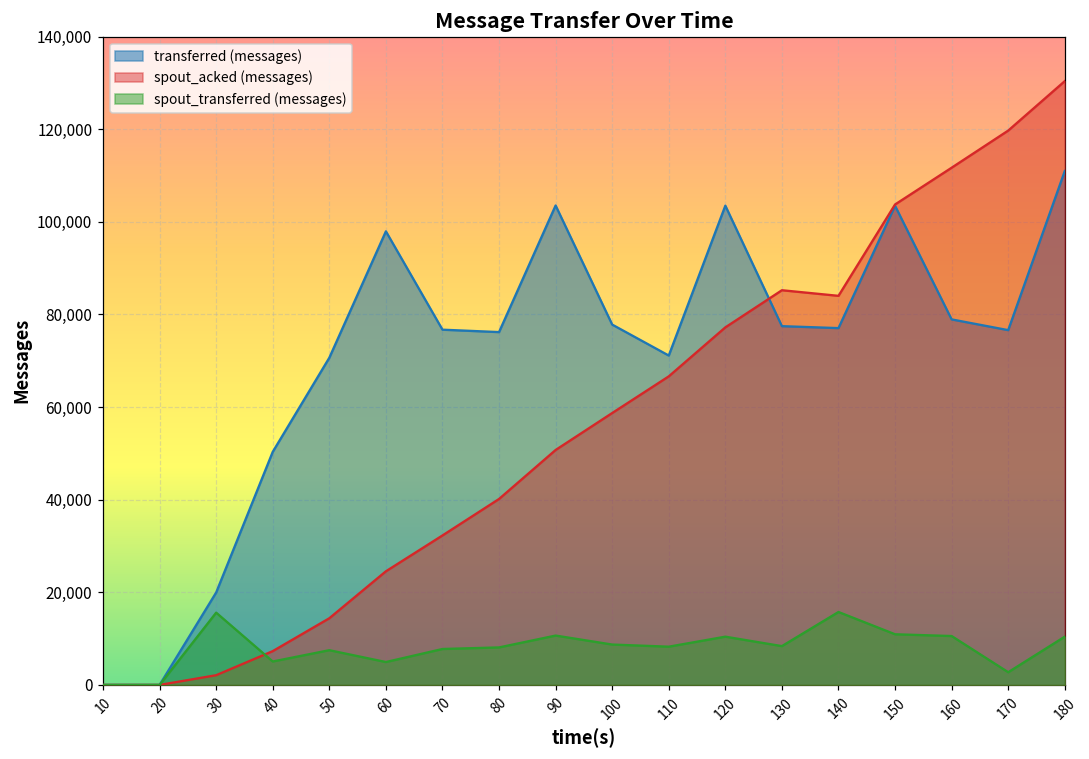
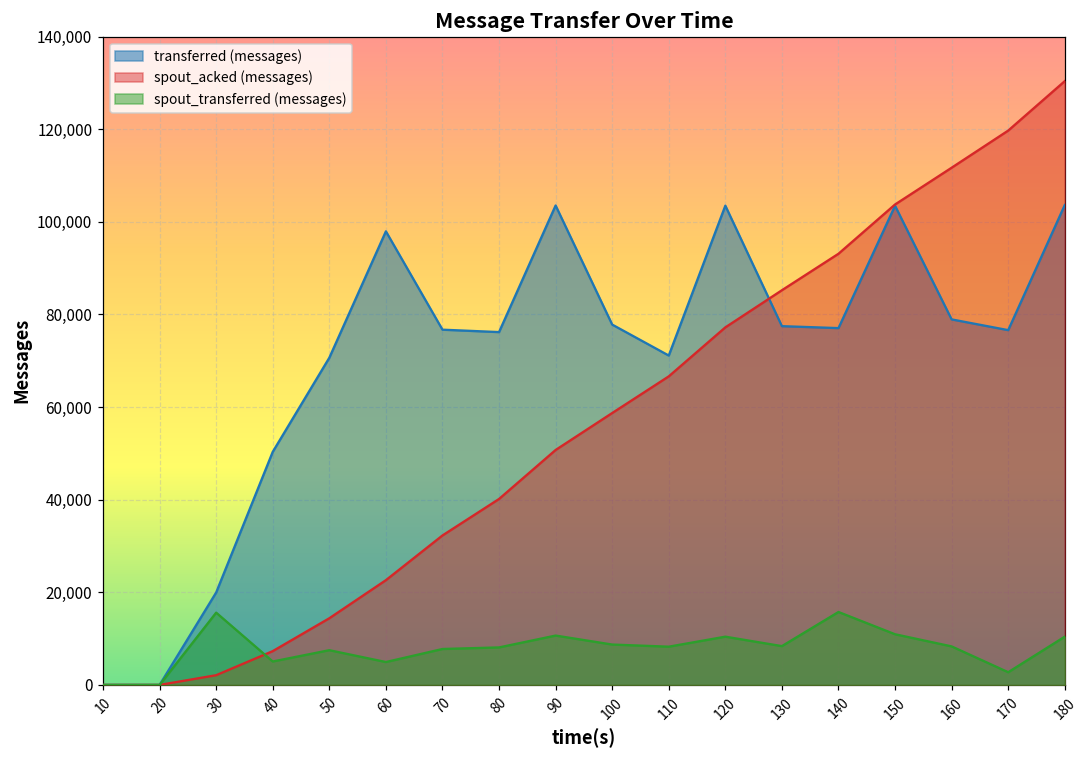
spout_acked (messages), 60: 25,000 -> 23,000
spout_acked (messages), 140: 84,000 -> 93,000
spout_transferred (messages), 160: 11,000 -> 8,000
transferred (messages), 180: 111,000 -> 104,000
